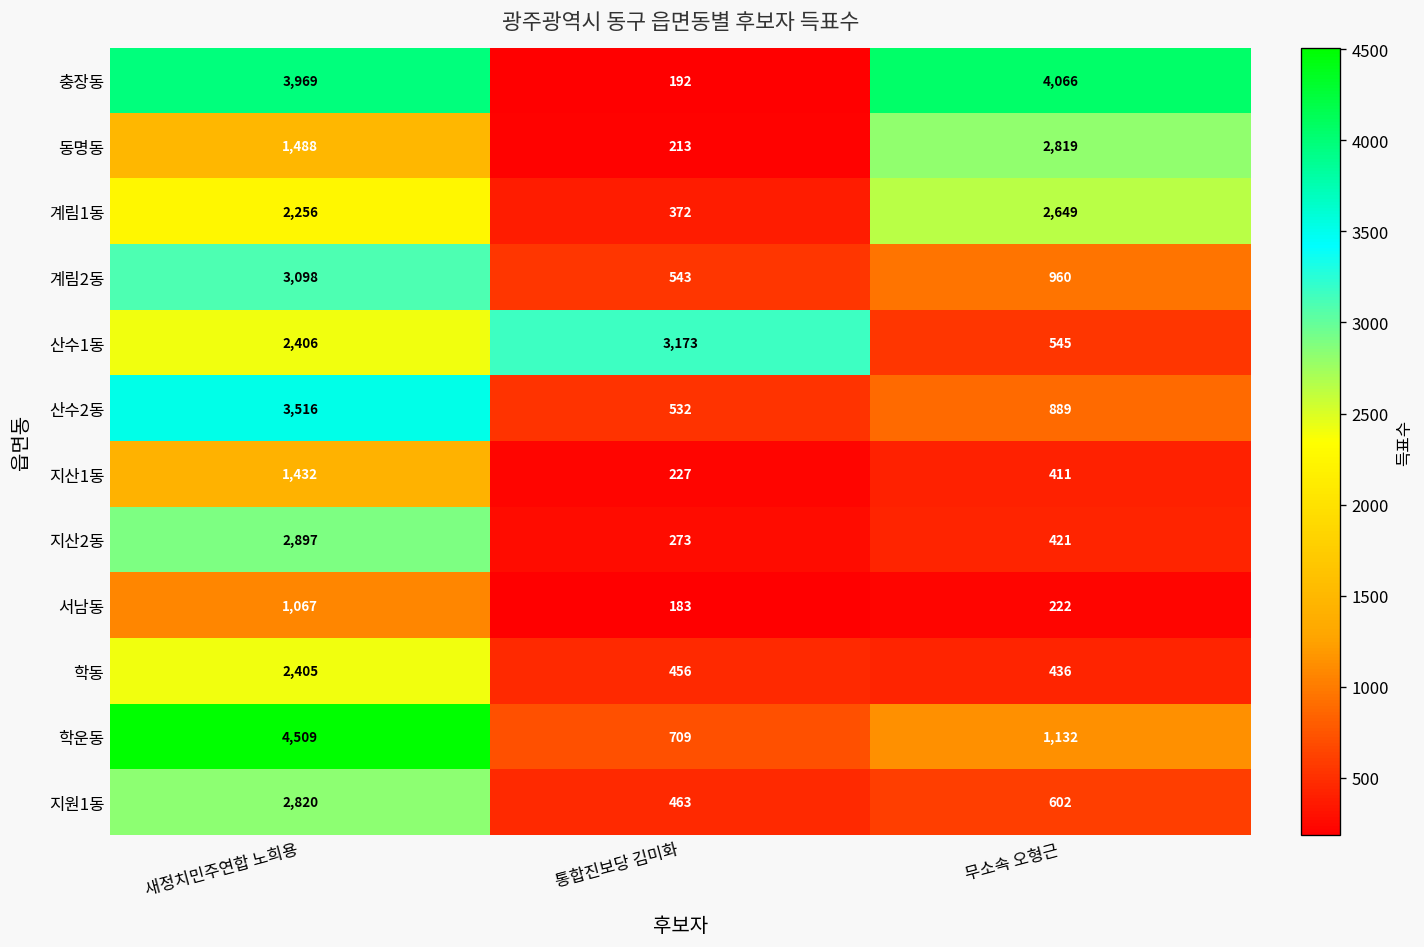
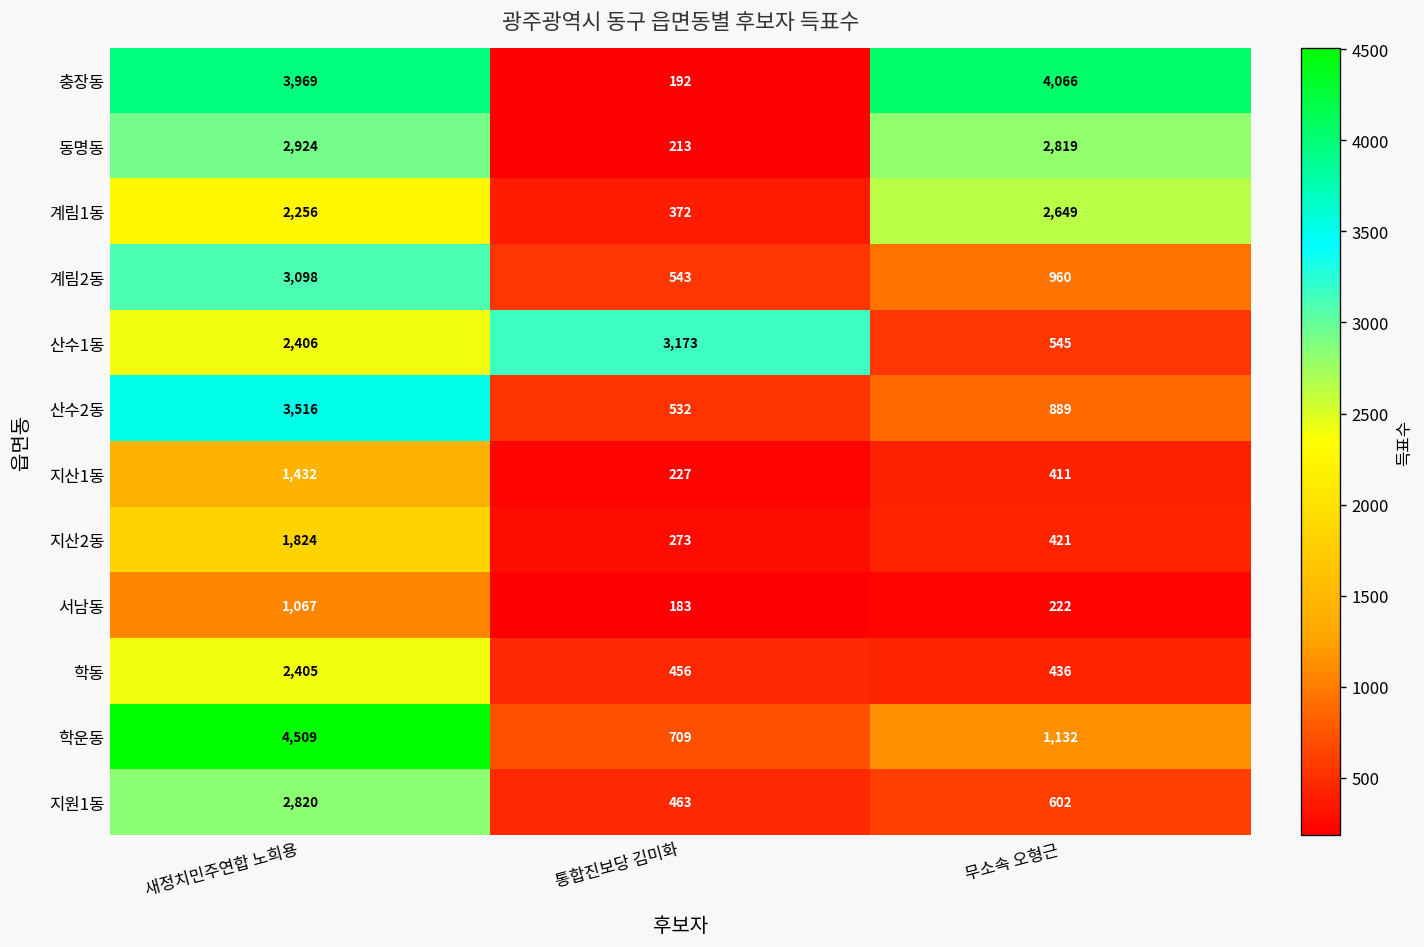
동명동, 새정치민주연합 노희용: 1,488 -> 2,924
지산2동, 새정치민주연합 노희용: 2,897 -> 1,824
